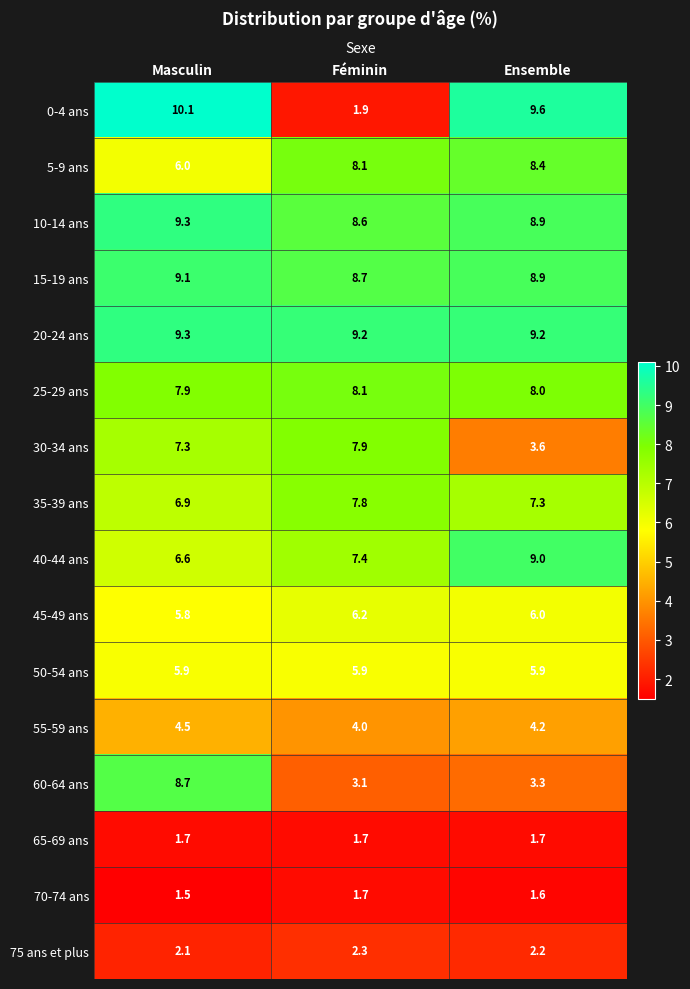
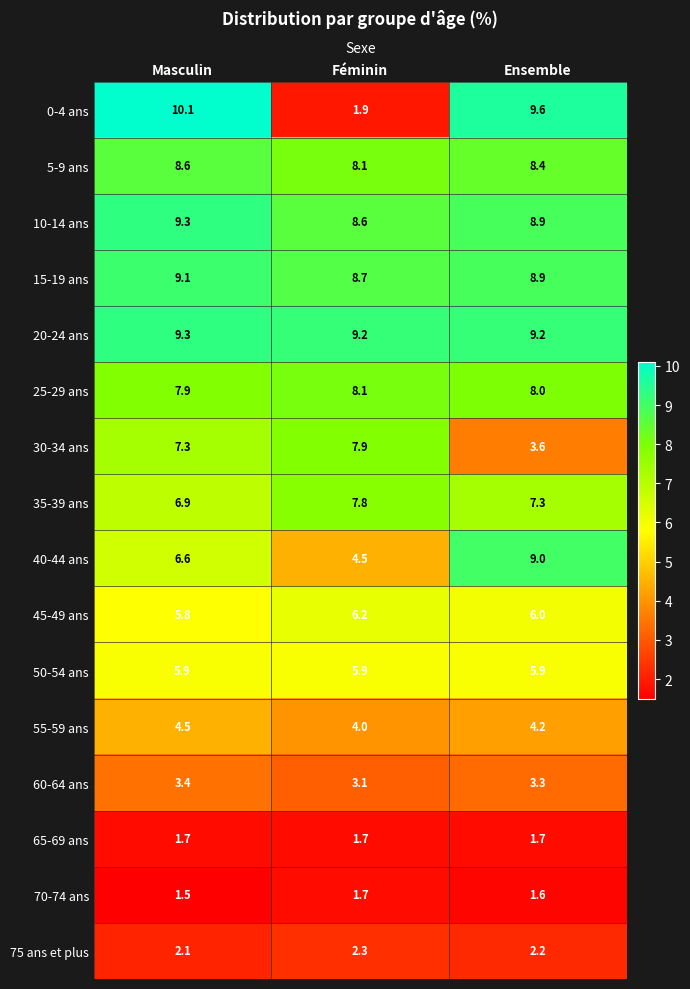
5-9 ans, Masculin: 6.0 -> 8.6
40-44 ans, Féminin: 7.4 -> 4.5
60-64 ans, Masculin: 8.7 -> 3.4
